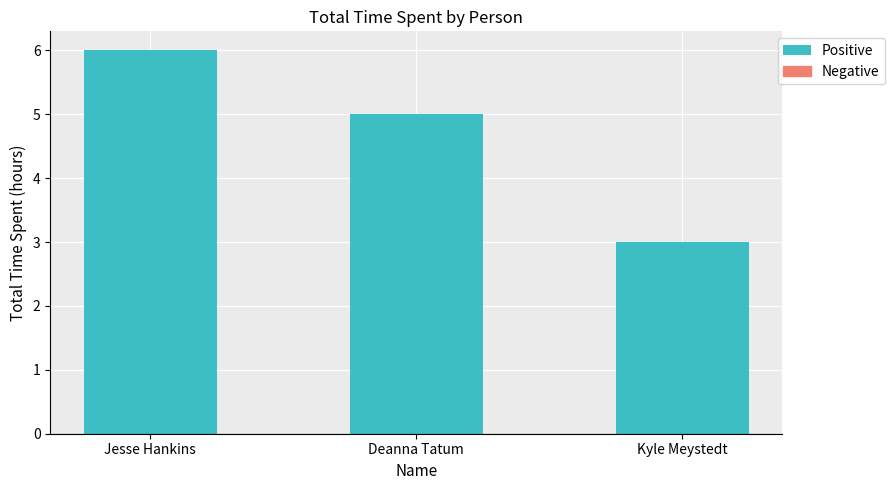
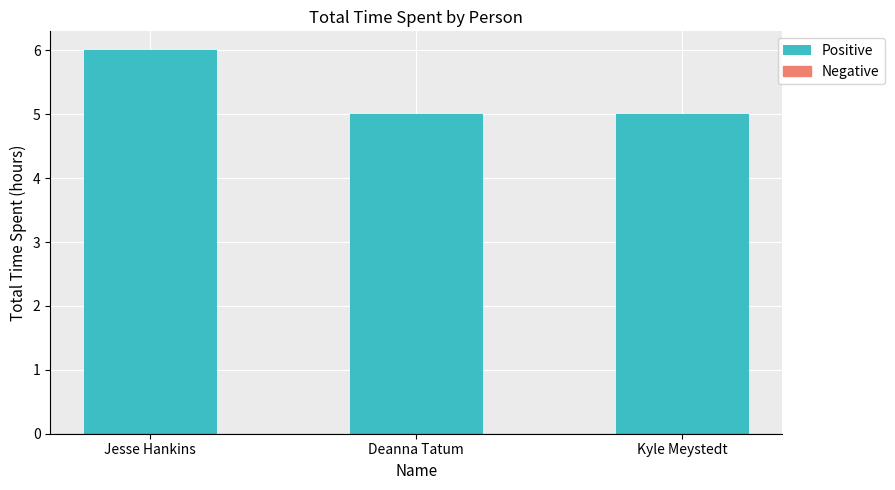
Kyle Meystedt: 3 -> 5
